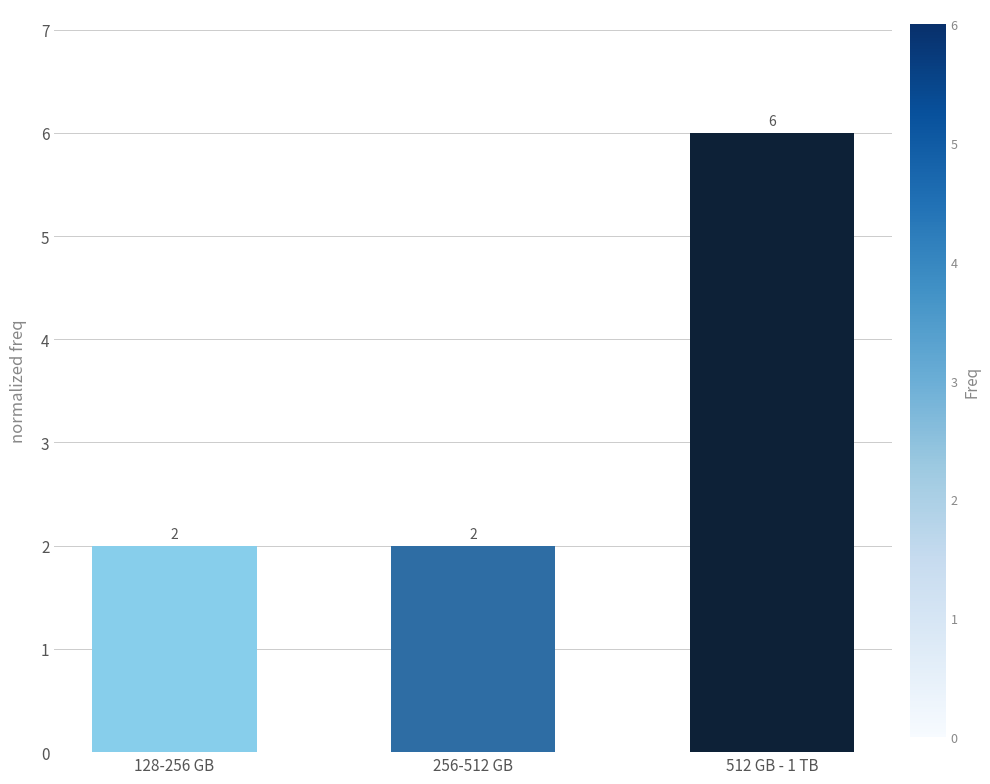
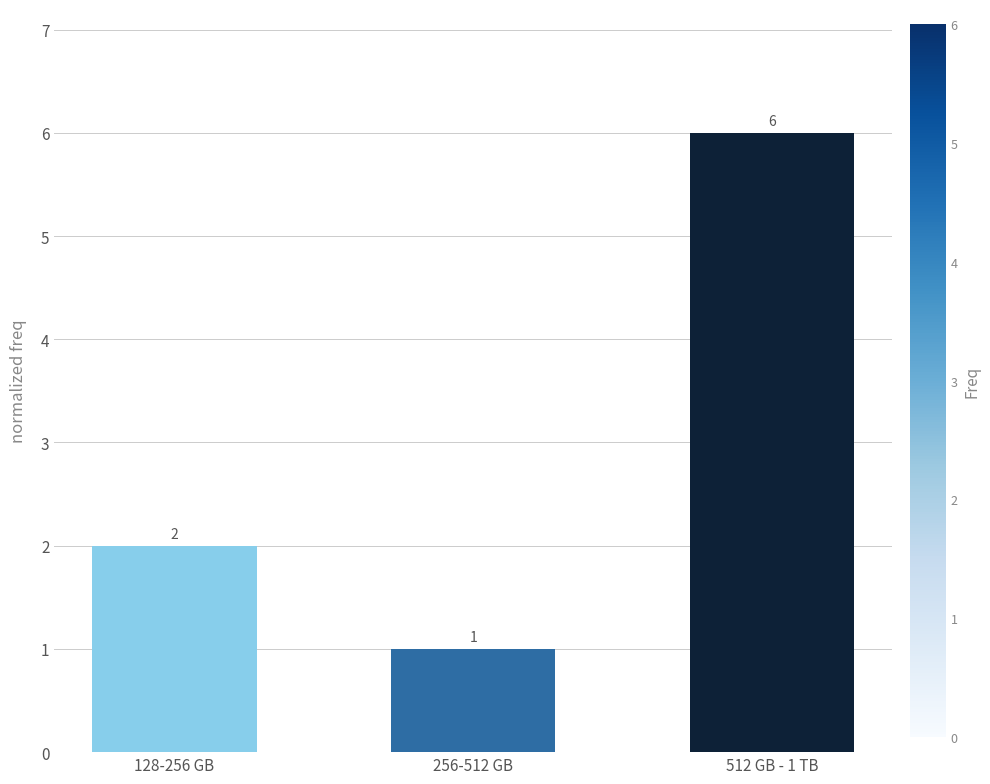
256-512 GB: 2 -> 1
